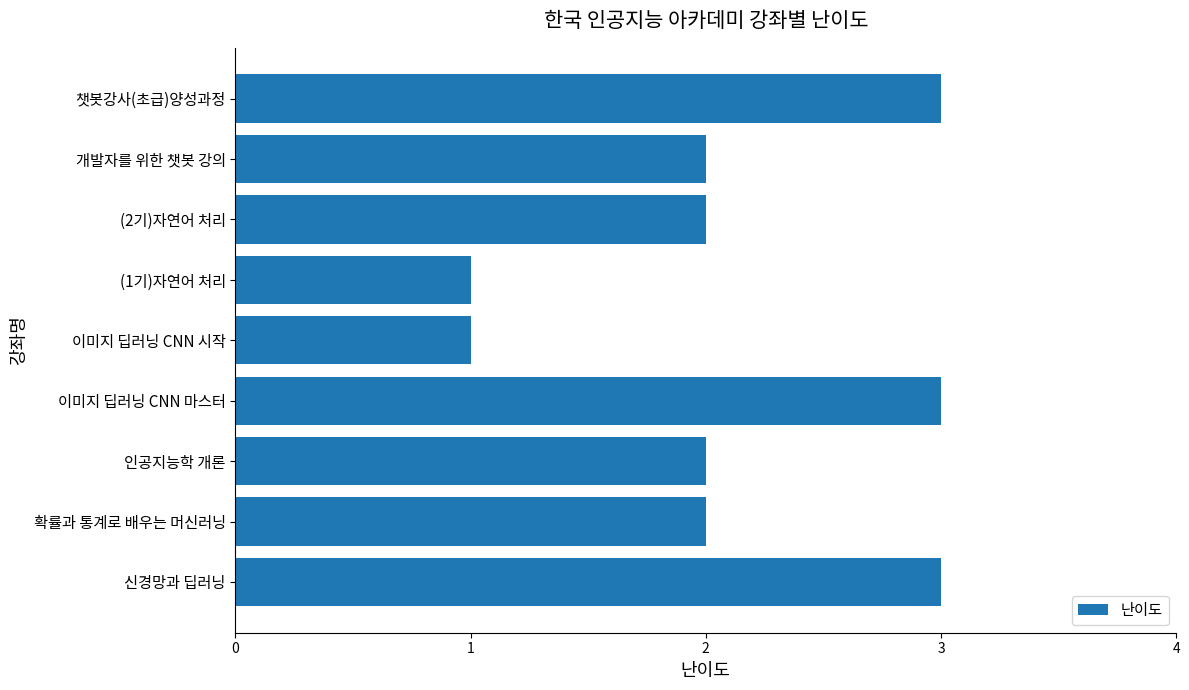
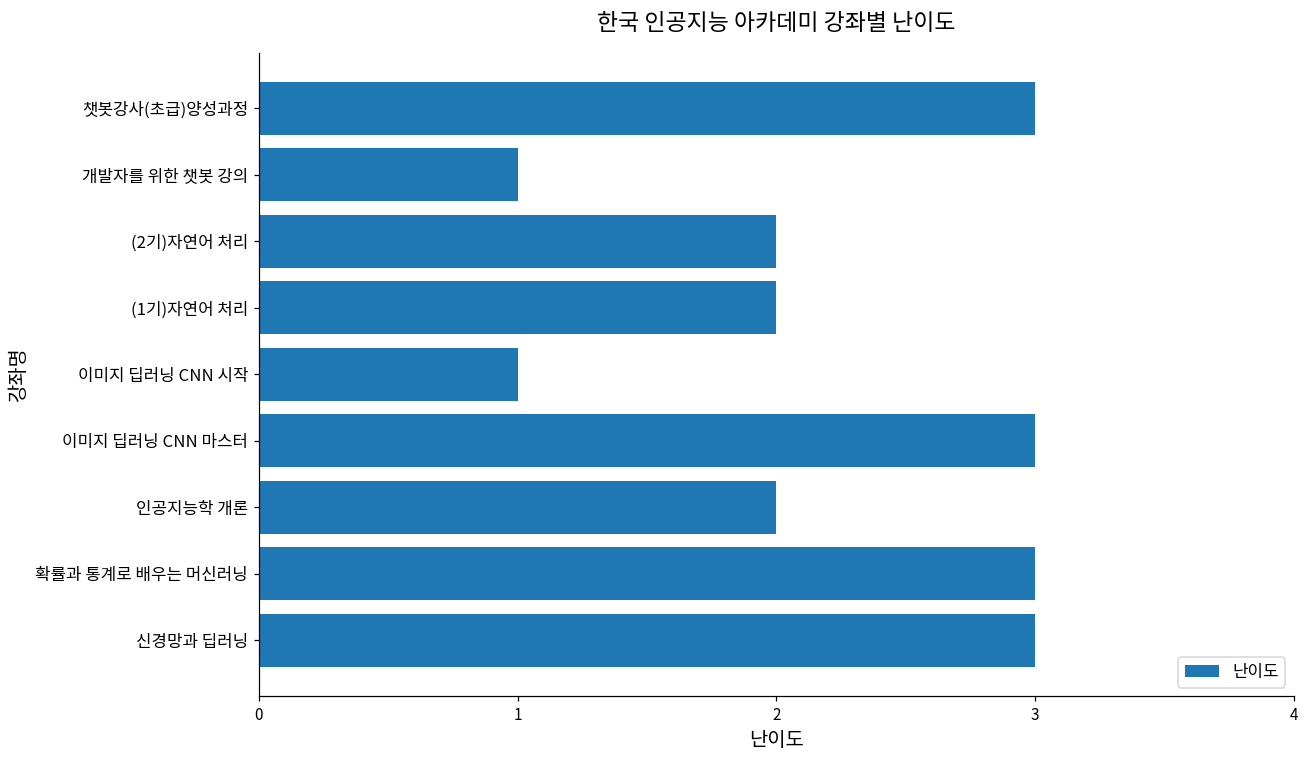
개발자를 위한 챗봇 강의: 2 -> 1
(1기)자연어 처리: 1 -> 2
확률과 통계로 배우는 머신러닝: 2 -> 3
